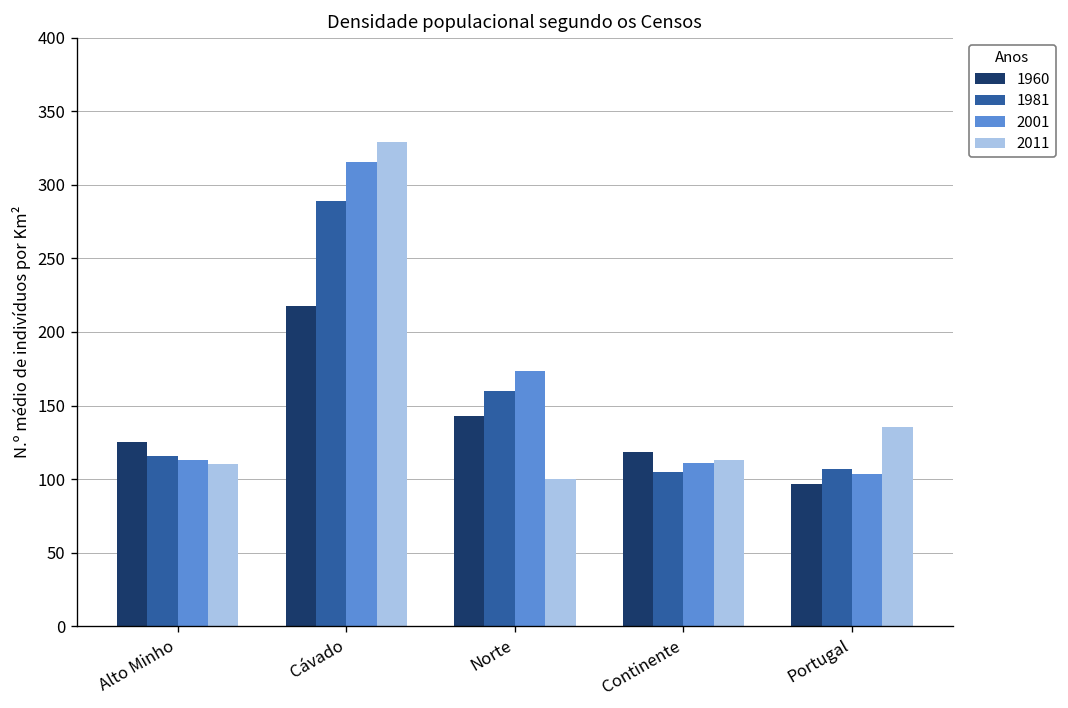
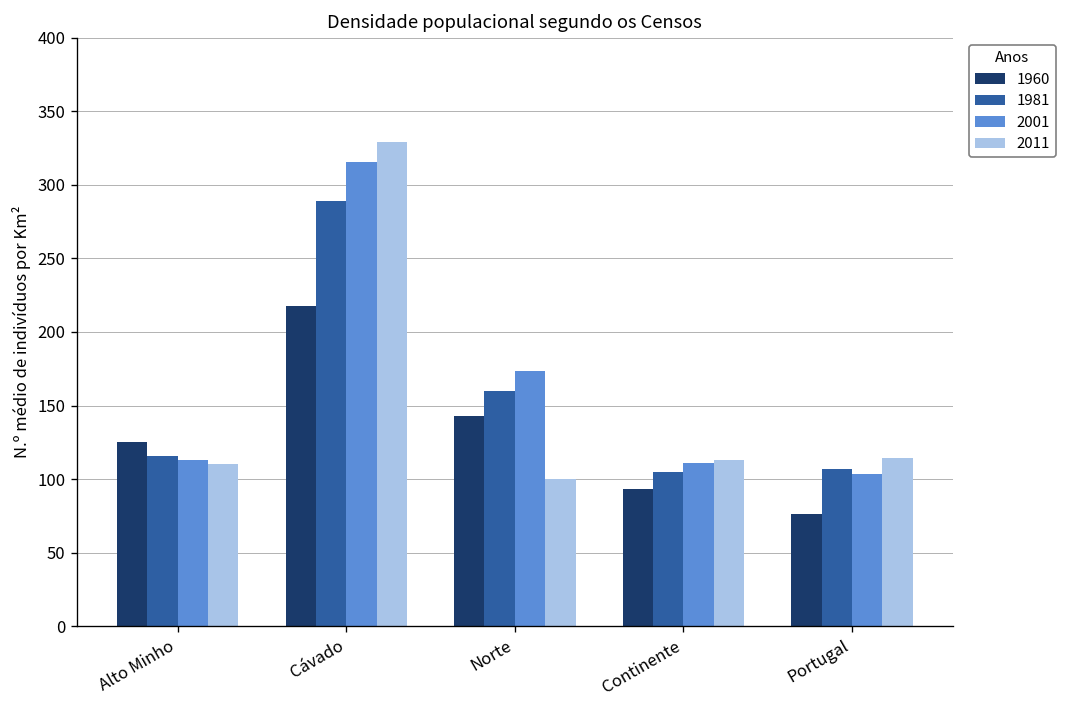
1960, Continente: 119 -> 93
1960, Portugal: 97 -> 76
2011, Portugal: 135 -> 115
